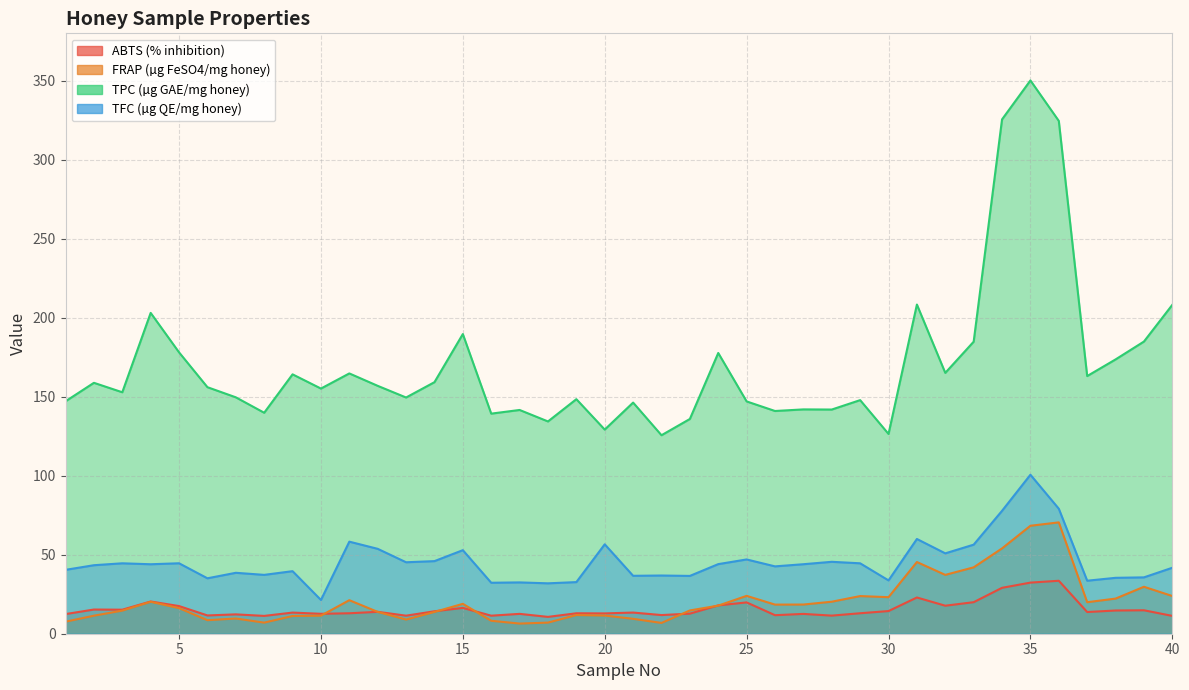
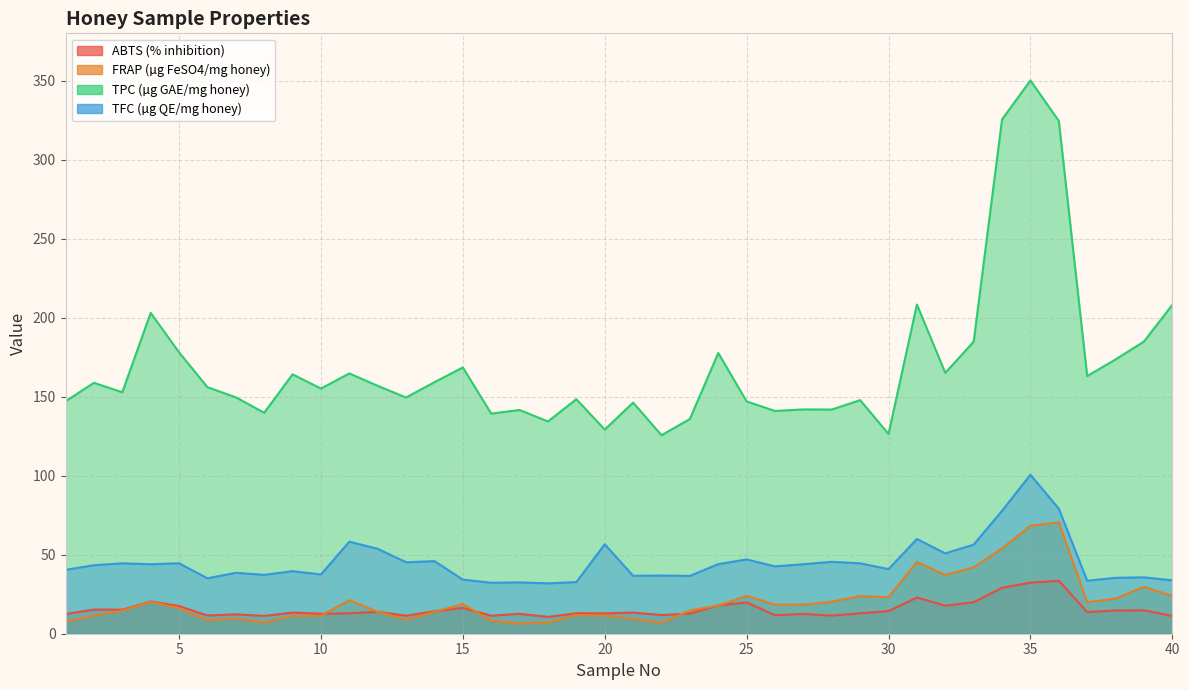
TFC (µg QE/mg honey), 10: 21 -> 38
TPC (µg GAE/mg honey), 15: 190 -> 169
TFC (µg QE/mg honey), 15: 53 -> 34
TFC (µg QE/mg honey), 30: 34 -> 41
TFC (µg QE/mg honey), 40: 42 -> 34
